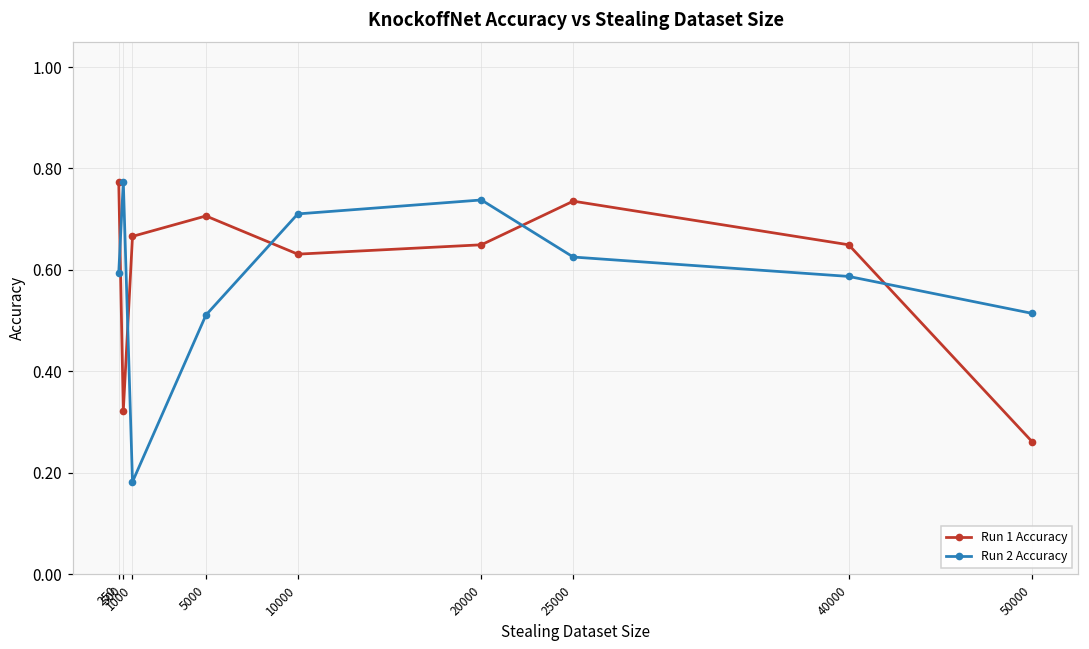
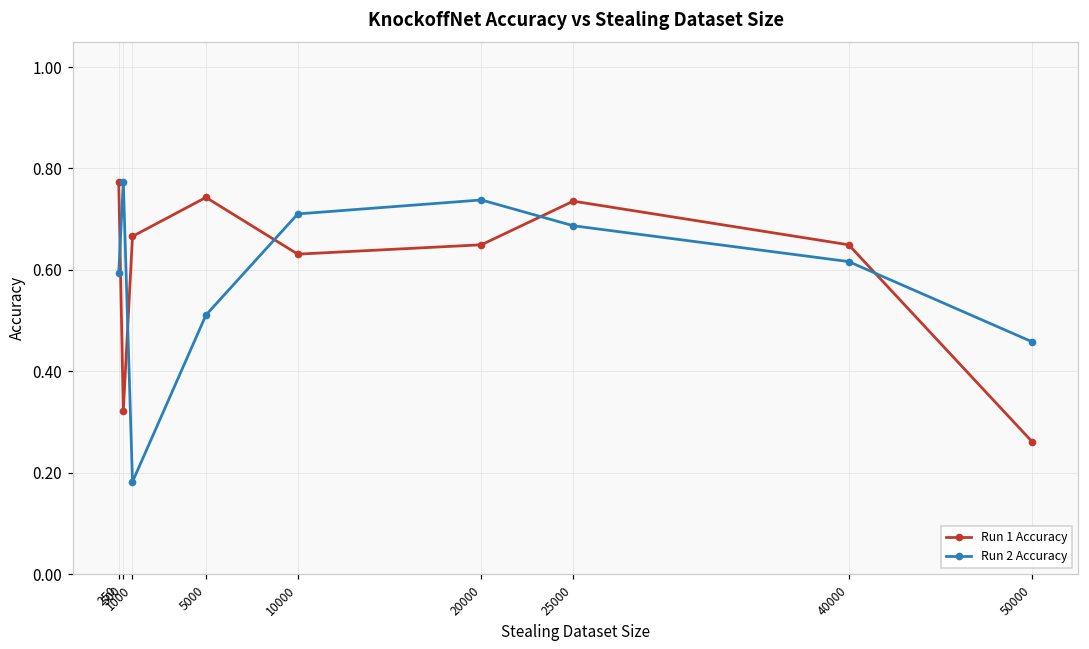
Run 1 Accuracy, 5000: 0.71 -> 0.74
Run 2 Accuracy, 25000: 0.63 -> 0.69
Run 2 Accuracy, 40000: 0.59 -> 0.62
Run 2 Accuracy, 50000: 0.51 -> 0.46
